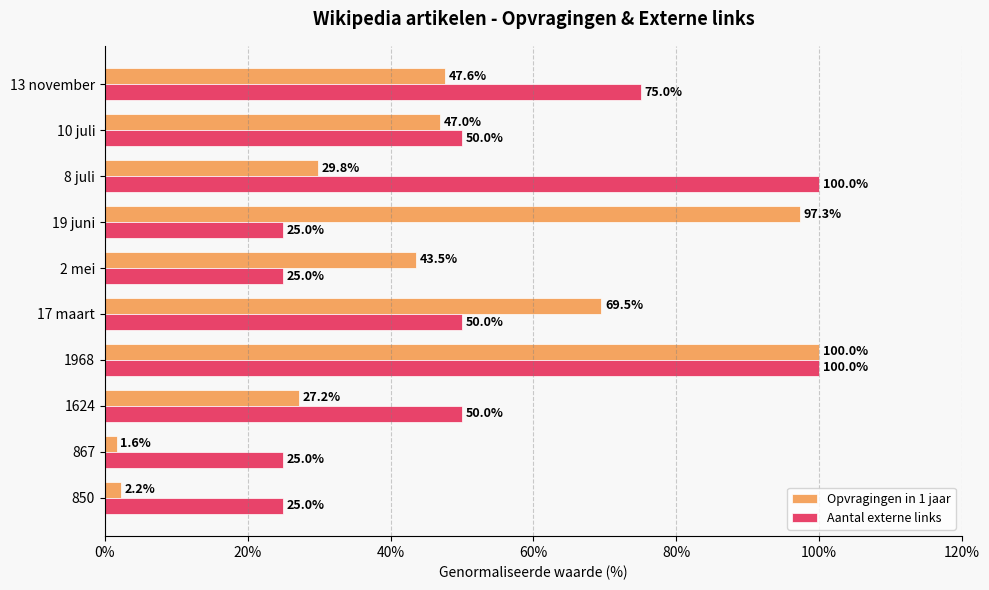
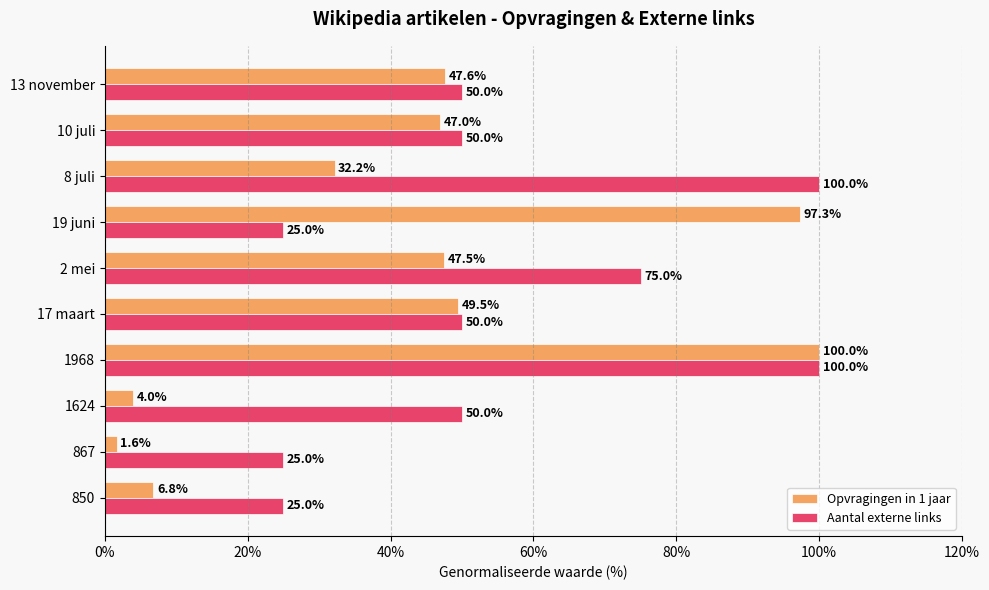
Aantal externe links, 13 november: 75.0% -> 50.0%
Opvragingen in 1 jaar, 8 juli: 29.8% -> 32.2%
Opvragingen in 1 jaar, 2 mei: 43.5% -> 47.5%
Aantal externe links, 2 mei: 25.0% -> 75.0%
Opvragingen in 1 jaar, 17 maart: 69.5% -> 49.5%
Opvragingen in 1 jaar, 1624: 27.2% -> 4.0%
Opvragingen in 1 jaar, 850: 2.2% -> 6.8%
